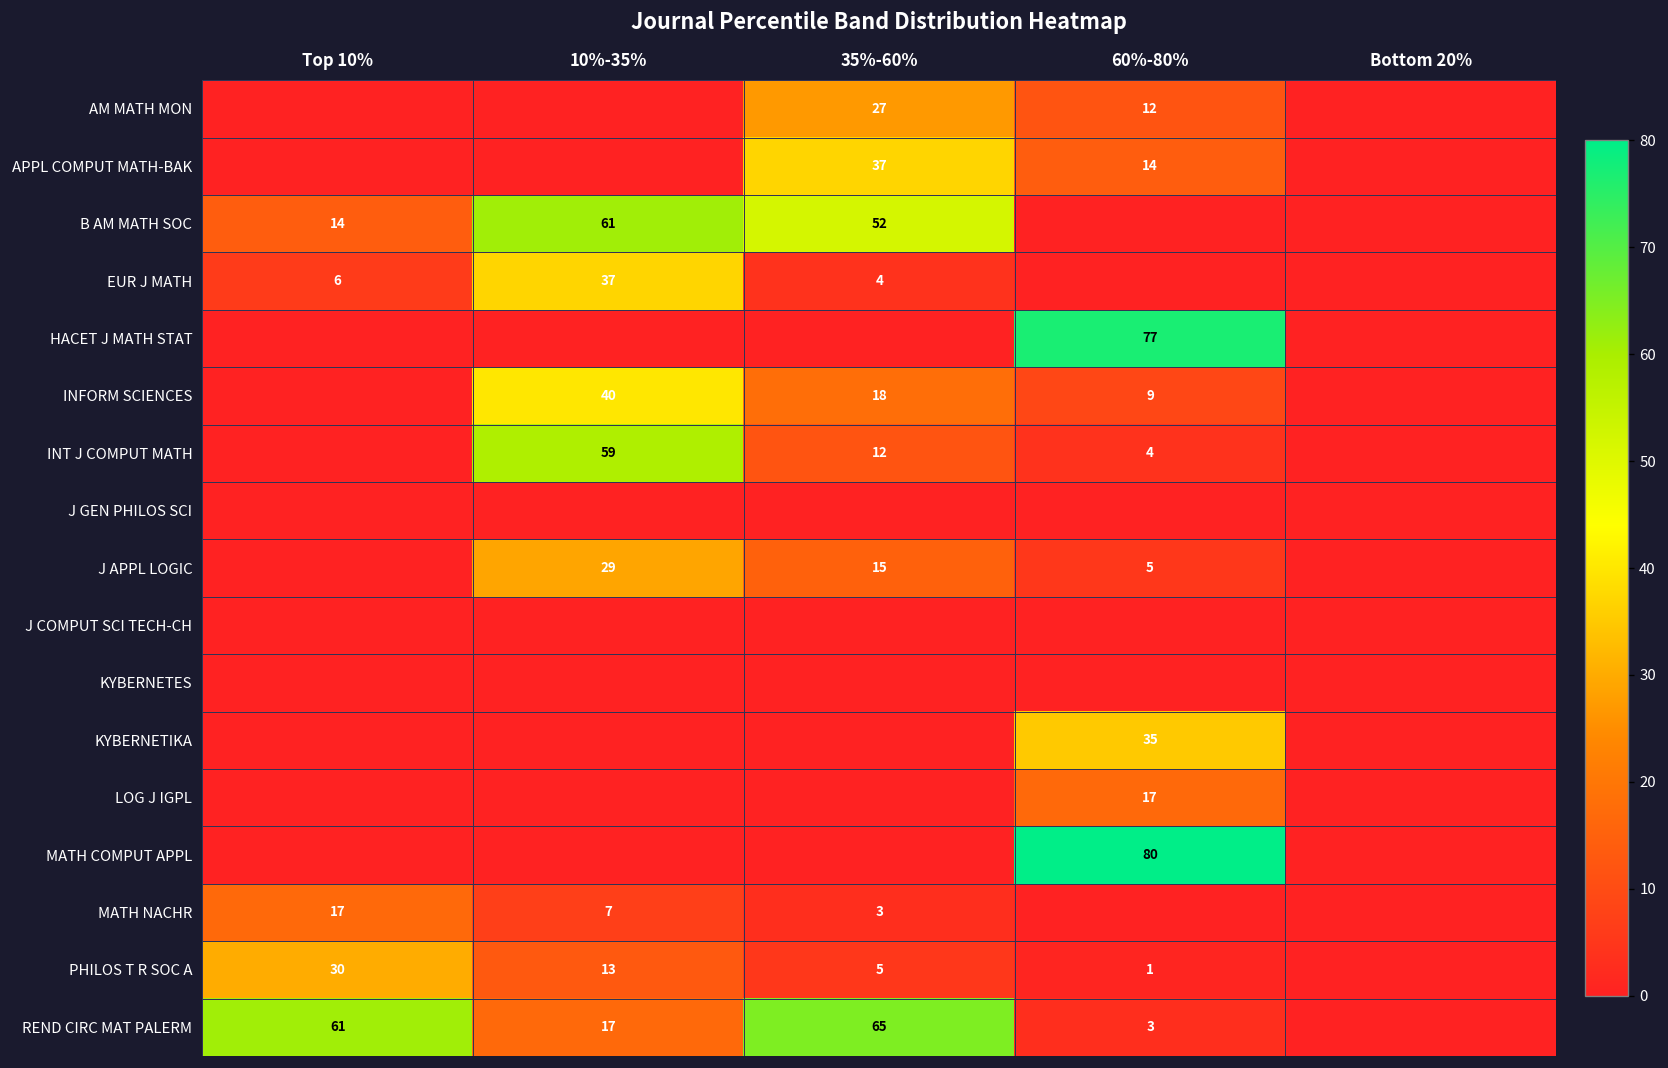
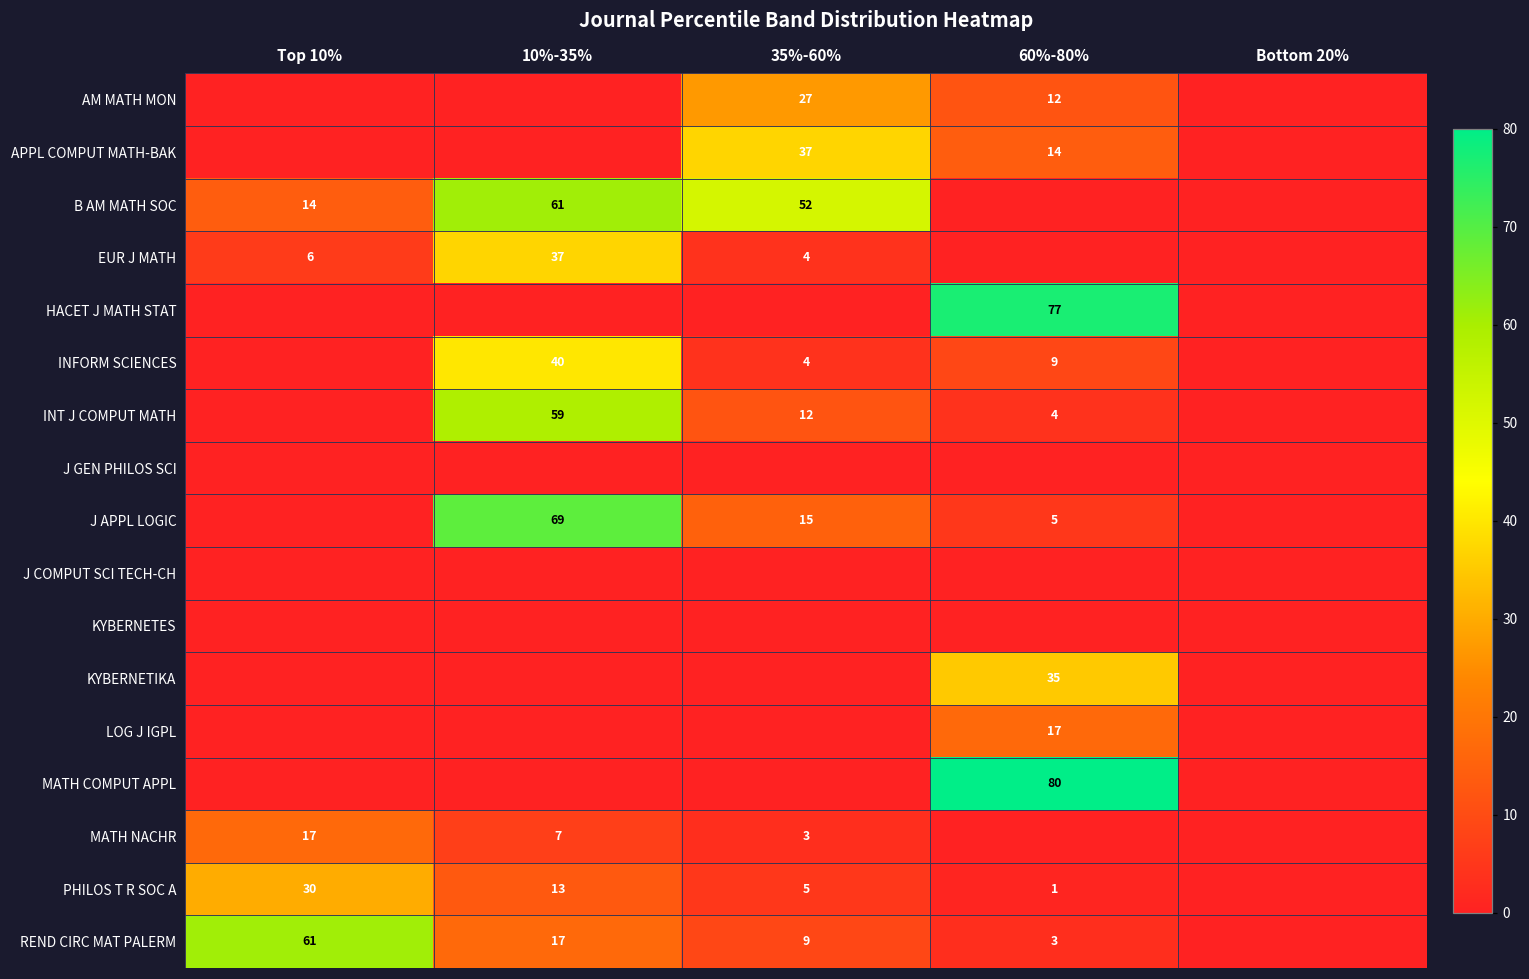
INFORM SCIENCES, 35%-60%: 18 -> 4
J APPL LOGIC, 10%-35%: 29 -> 69
REND CIRC MAT PALERM, 35%-60%: 65 -> 9
